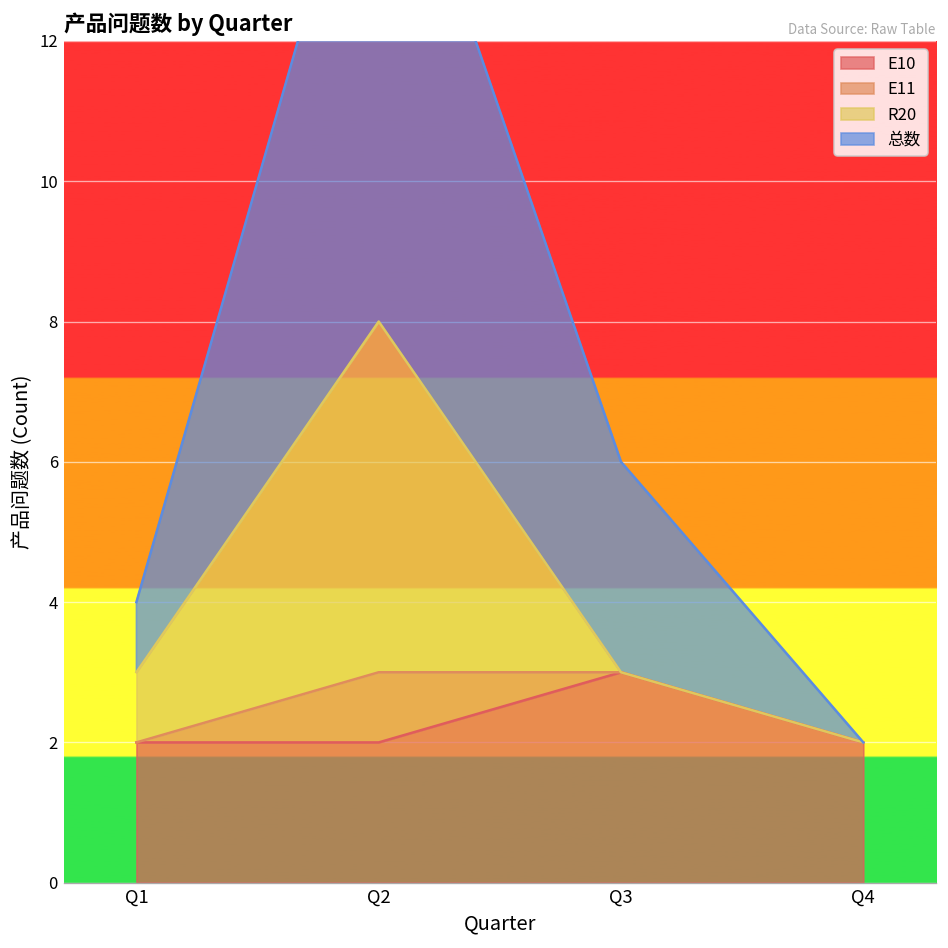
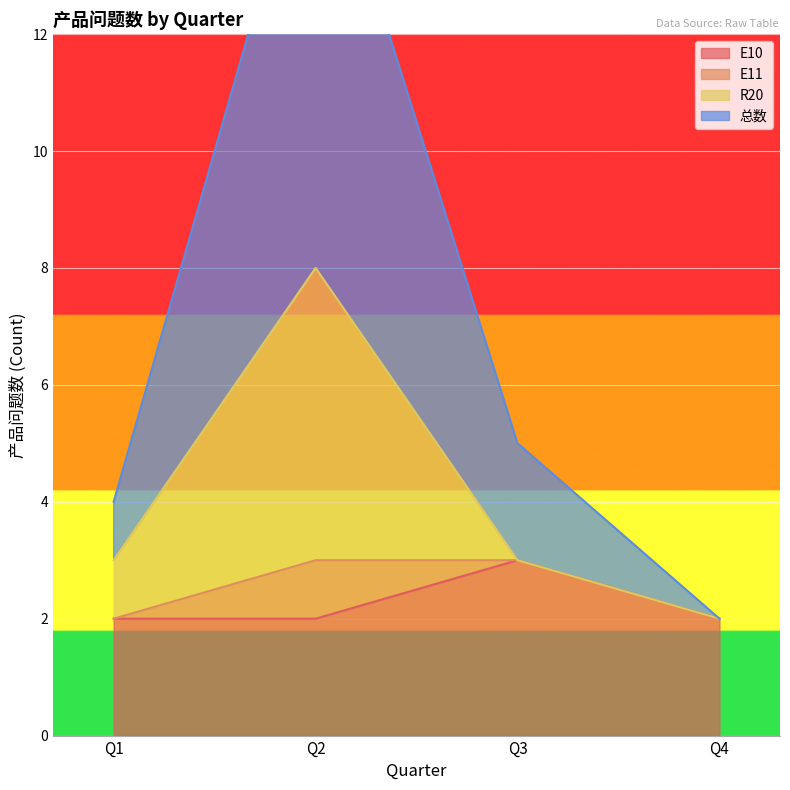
总数, Q3: 3 -> 2
